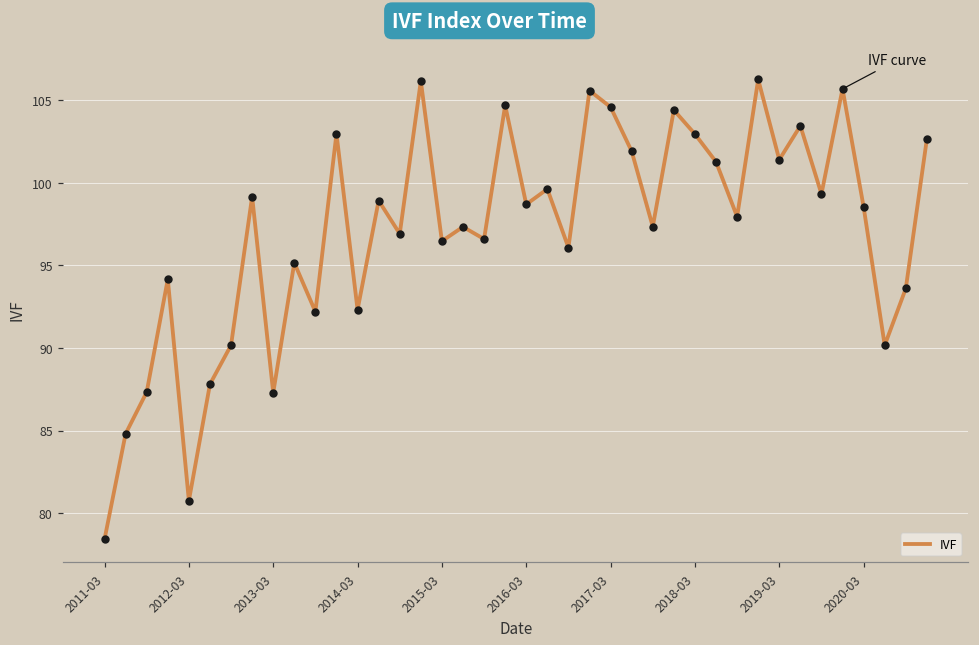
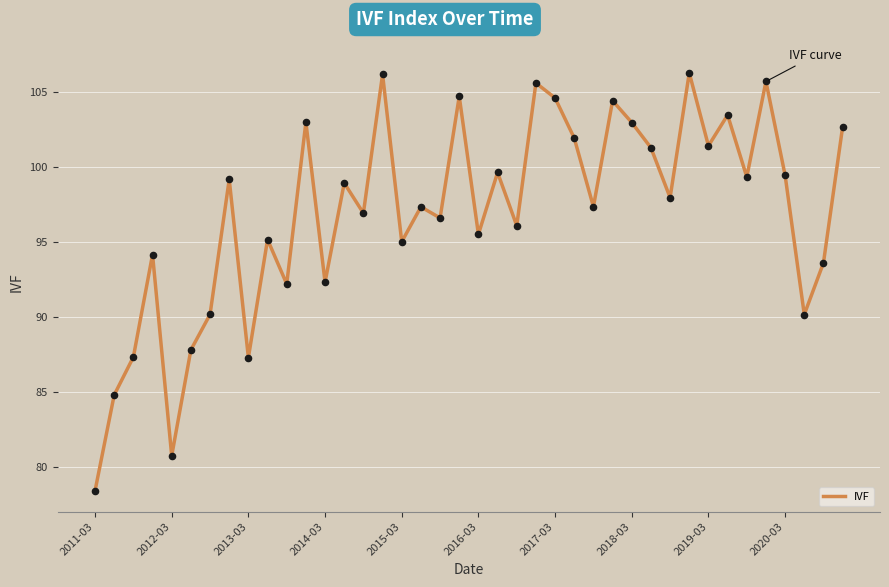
2015-03: 96.5 -> 95.0
2016-03: 98.7 -> 95.5
2020-03: 98.5 -> 99.4
